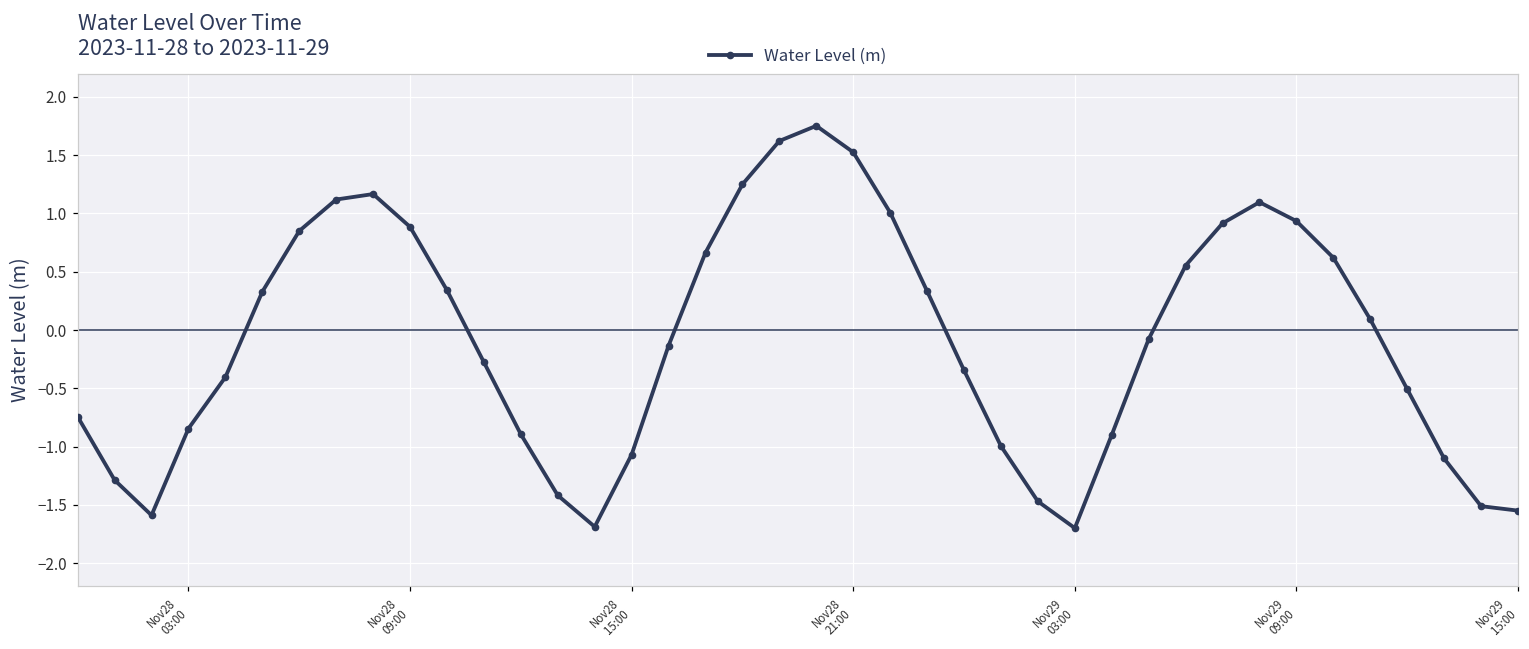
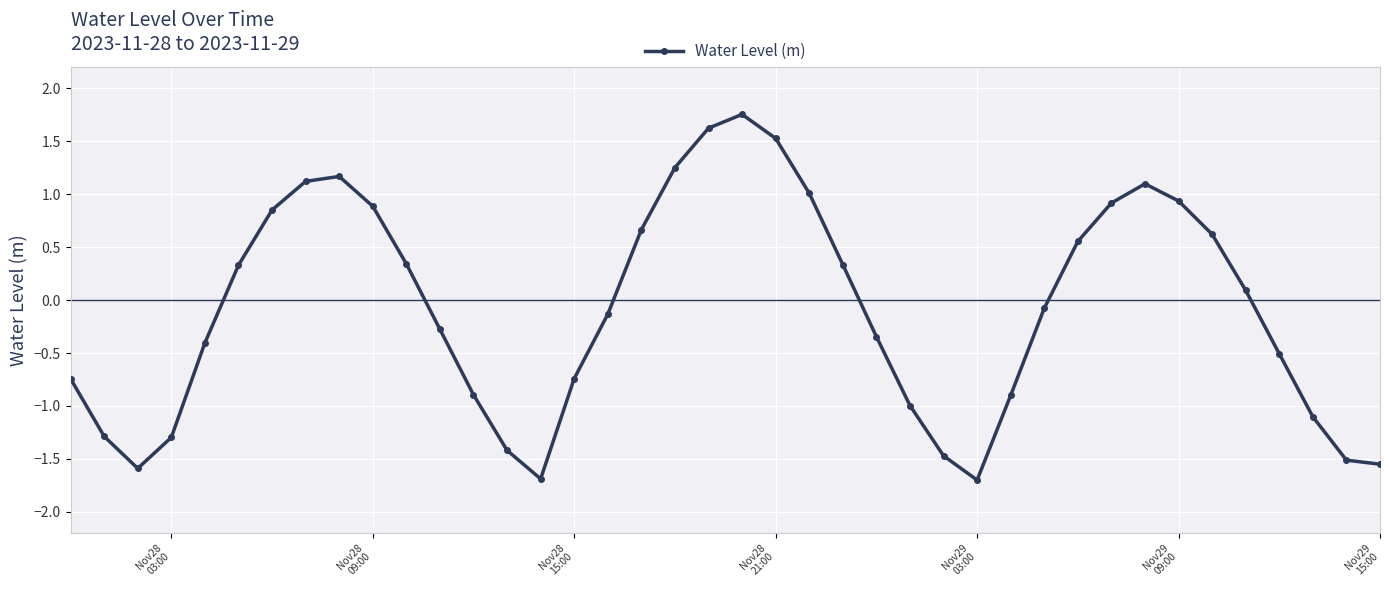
Nov28 03:00: -0.85 -> -1.30
Nov28 15:00: -1.07 -> -0.74
